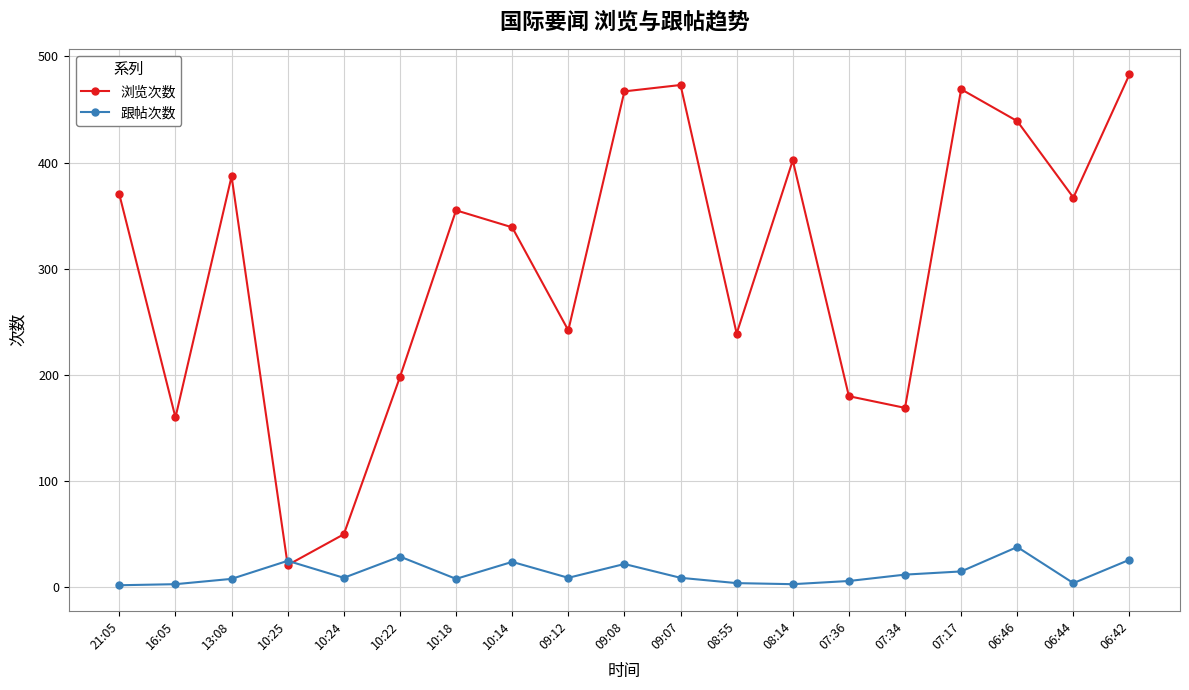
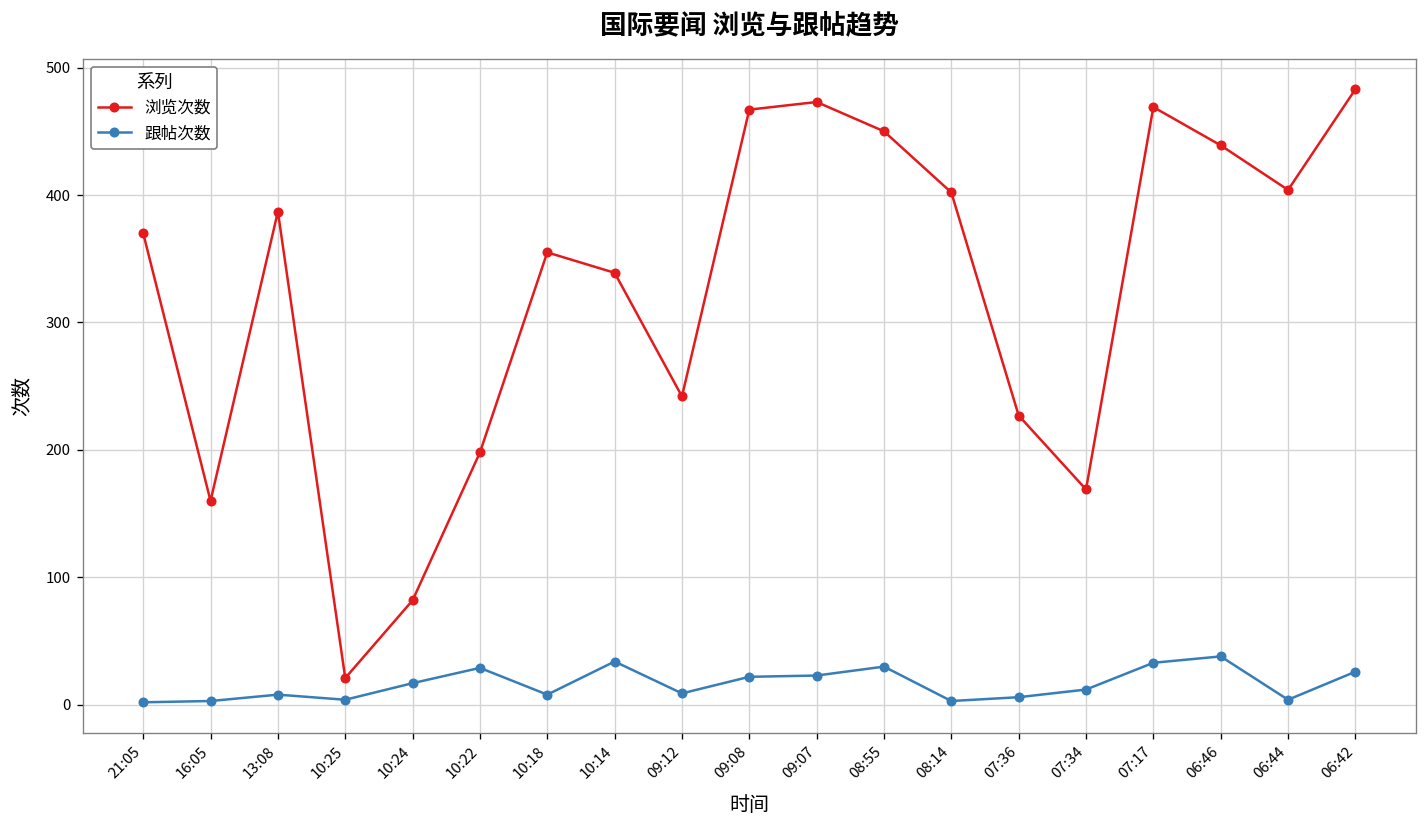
跟帖次数, 10:25: 25 -> 4
浏览次数, 10:24: 50 -> 82
跟帖次数, 10:24: 9 -> 17
跟帖次数, 10:14: 24 -> 34
跟帖次数, 09:07: 9 -> 23
浏览次数, 08:55: 239 -> 450
跟帖次数, 08:55: 4 -> 30
浏览次数, 07:36: 180 -> 227
跟帖次数, 07:17: 15 -> 33
浏览次数, 06:44: 367 -> 404
